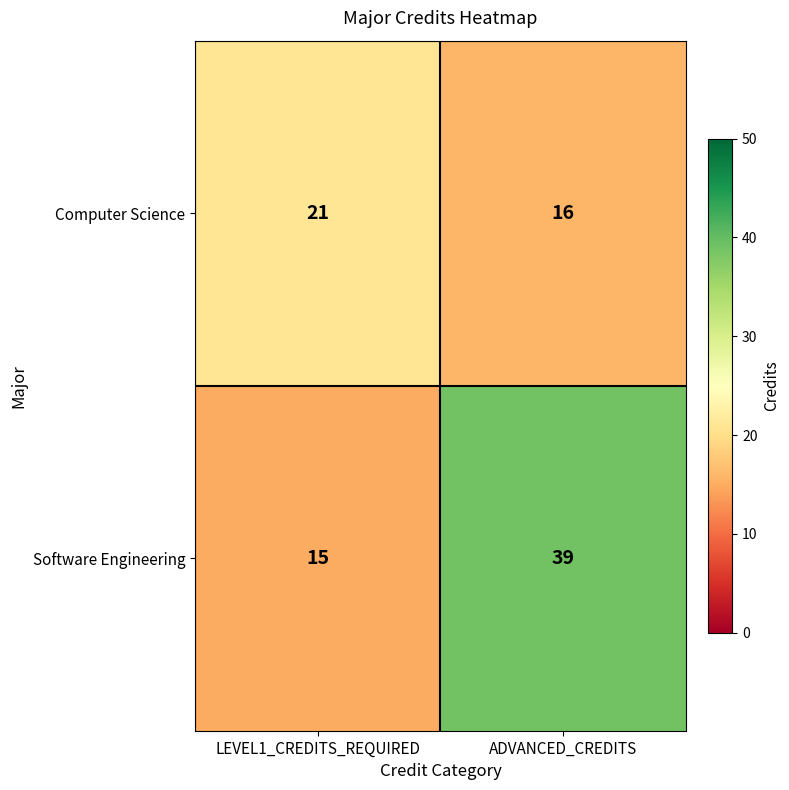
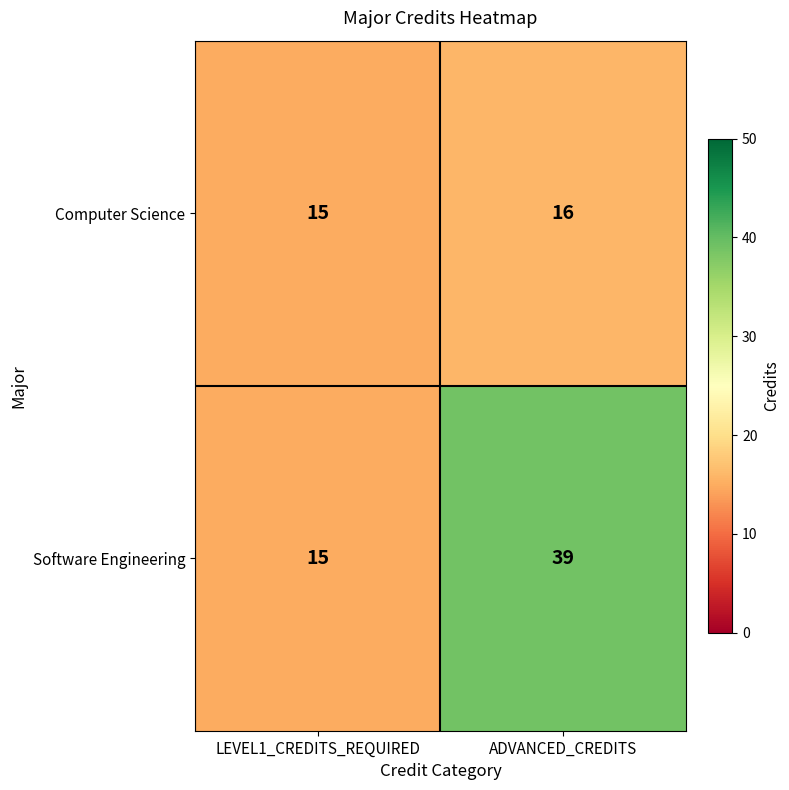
Computer Science, LEVEL1_CREDITS_REQUIRED: 21 -> 15
